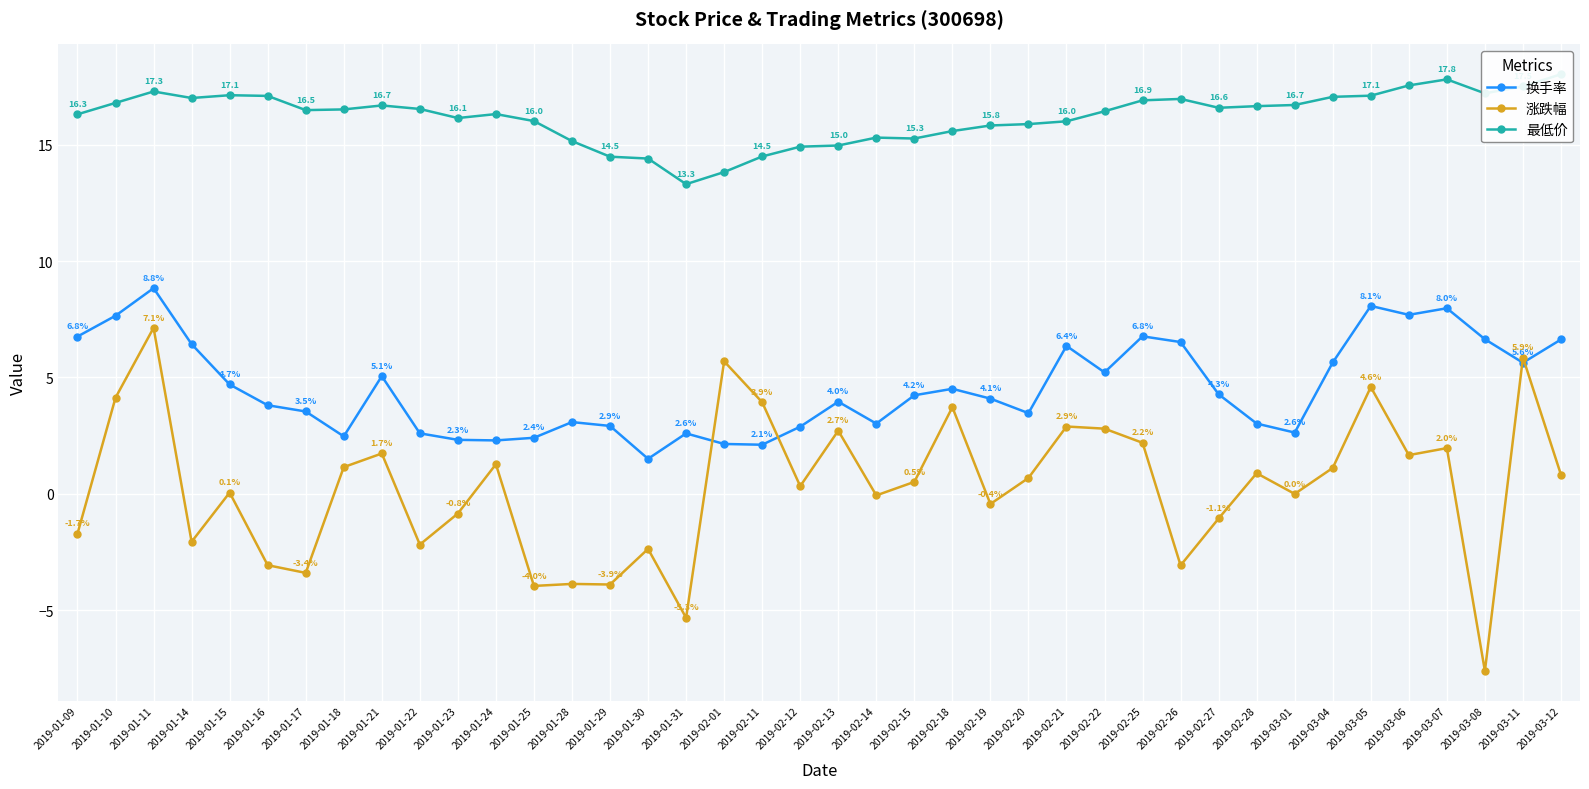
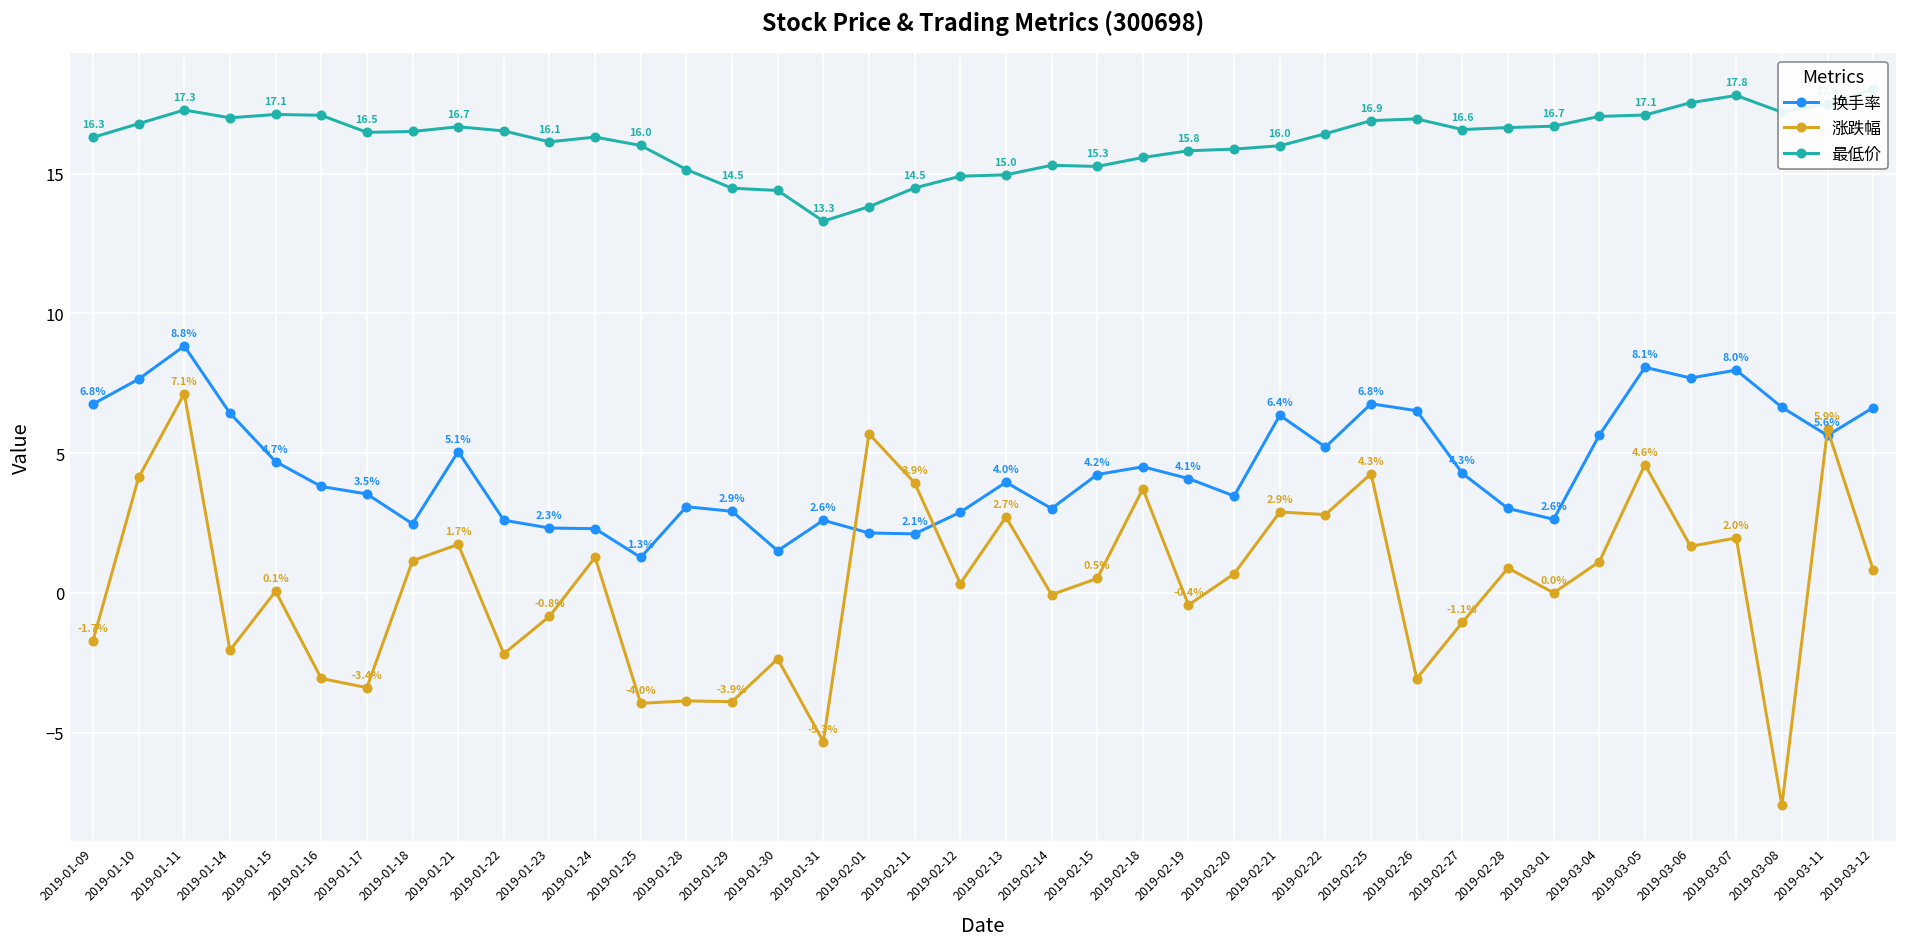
换手率, 2019-01-25: 2.4% -> 1.3%
涨跌幅, 2019-02-25: 2.2% -> 4.3%
